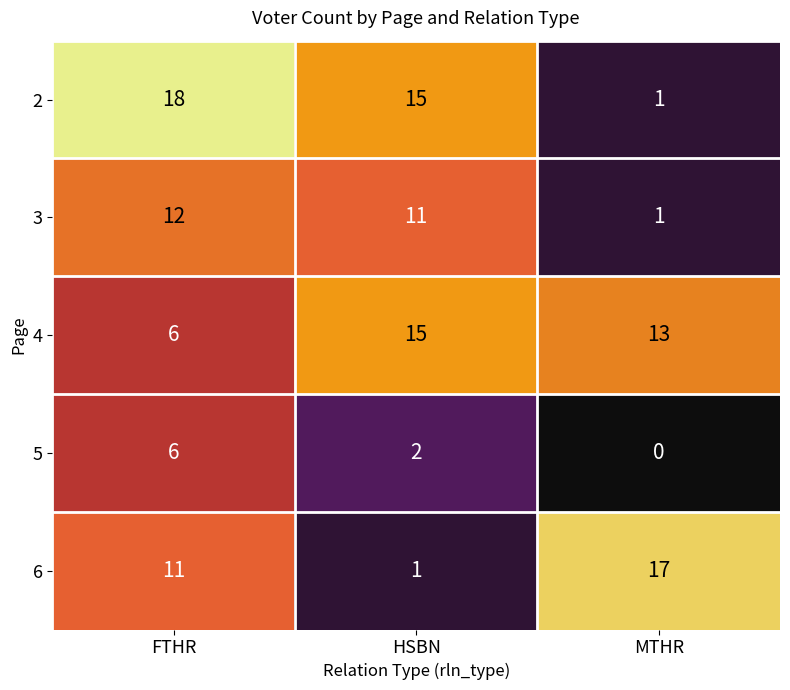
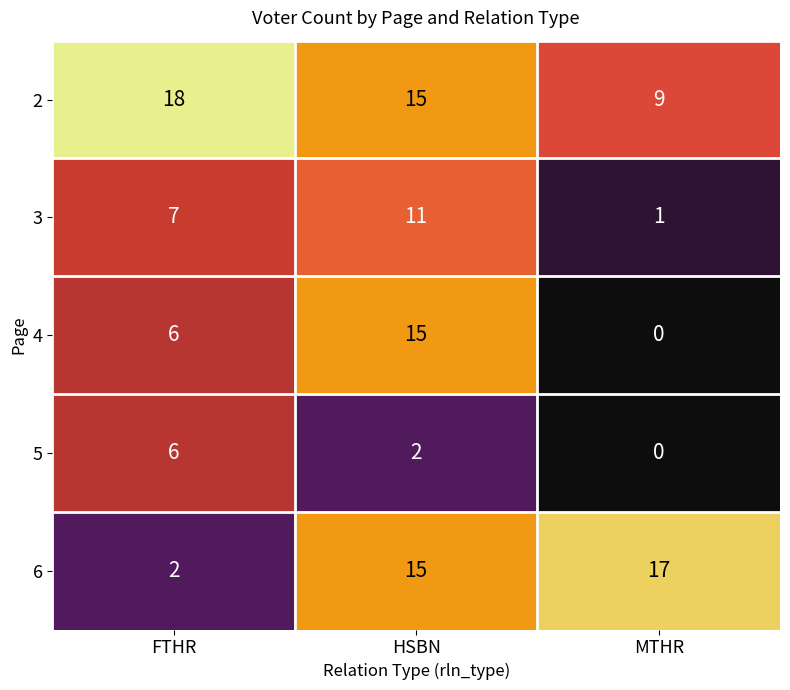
2, MTHR: 1 -> 9
3, FTHR: 12 -> 7
4, MTHR: 13 -> 0
6, FTHR: 11 -> 2
6, HSBN: 1 -> 15
